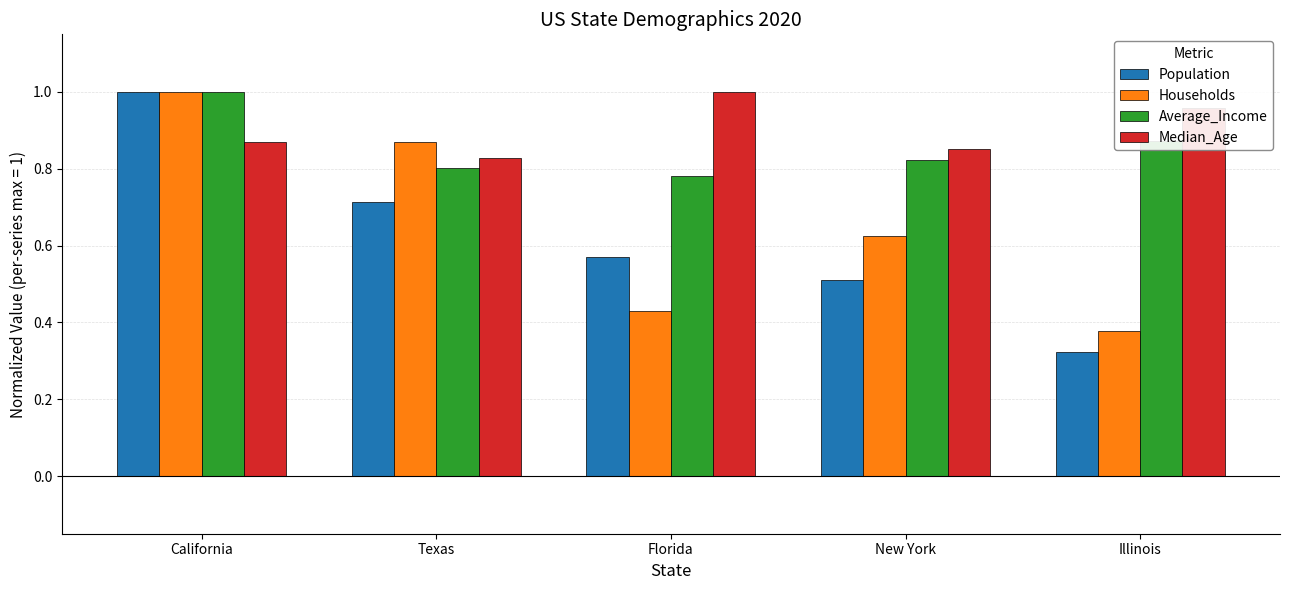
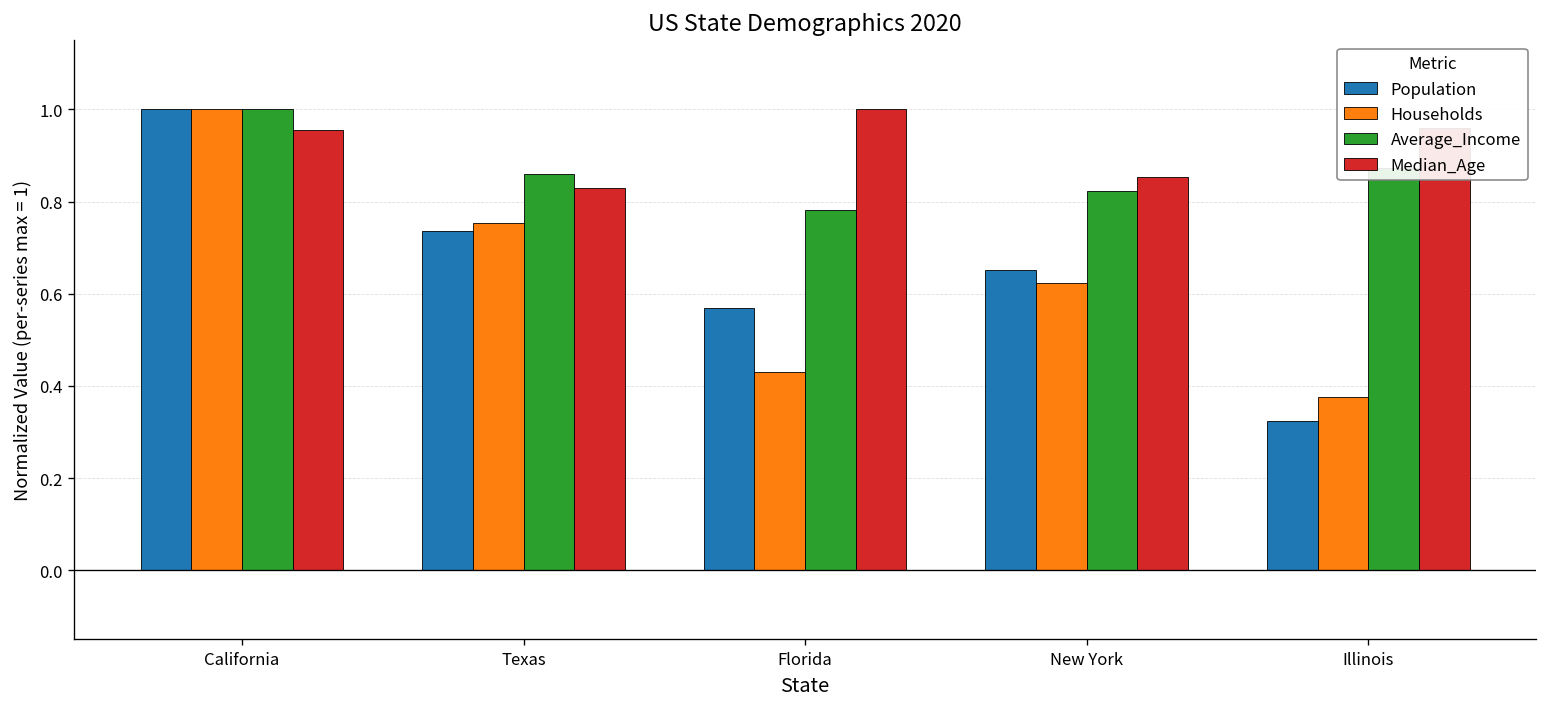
Median_Age, California: 0.87 -> 0.95
Population, Texas: 0.71 -> 0.74
Households, Texas: 0.87 -> 0.75
Average_Income, Texas: 0.80 -> 0.86
Population, New York: 0.51 -> 0.65
